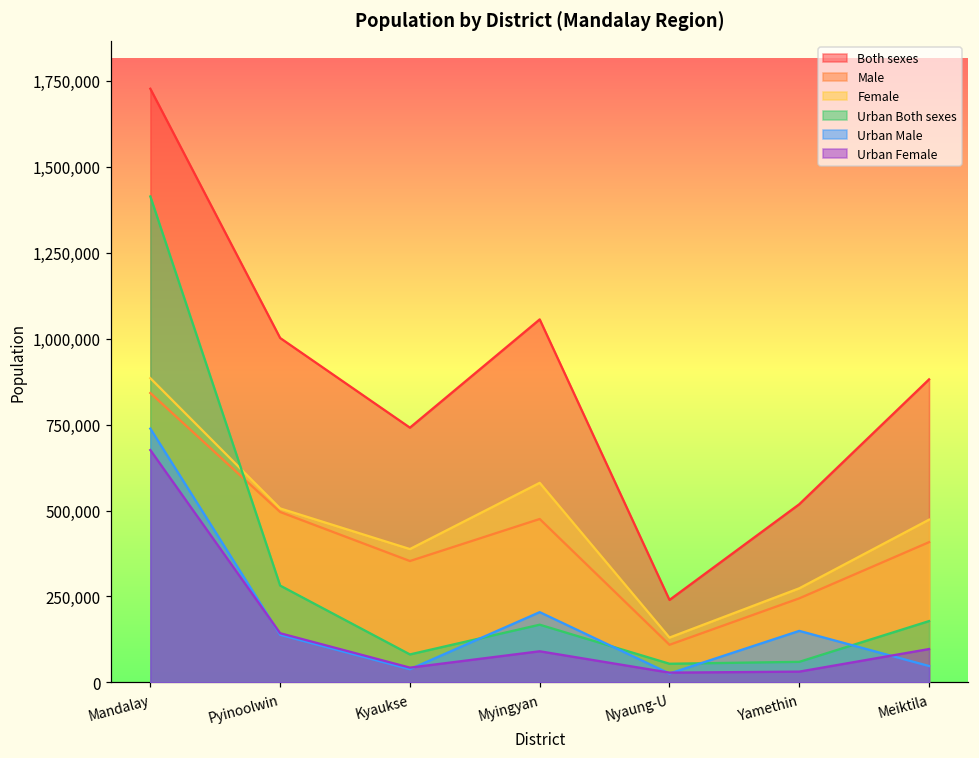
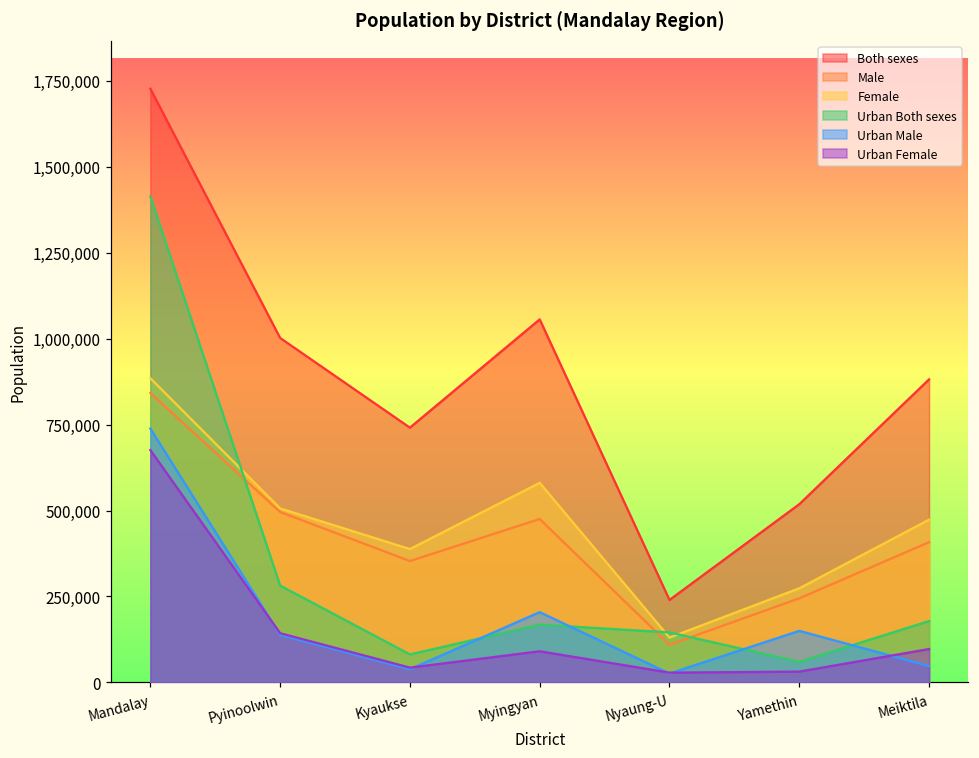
Urban Both sexes, Nyaung-U: 50,000 -> 150,000
